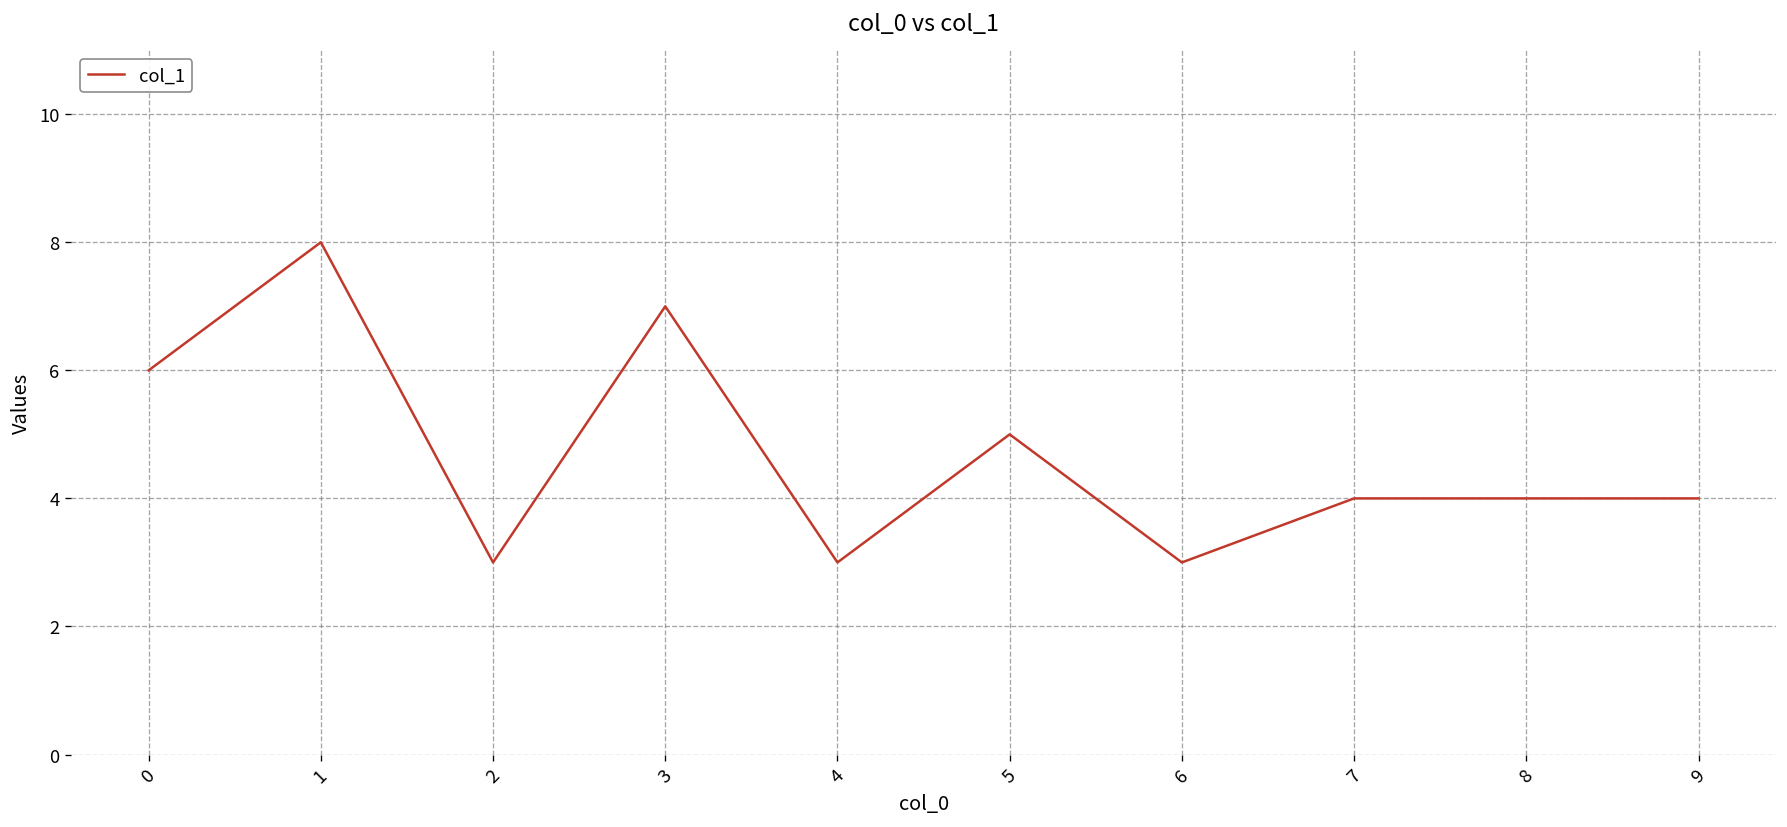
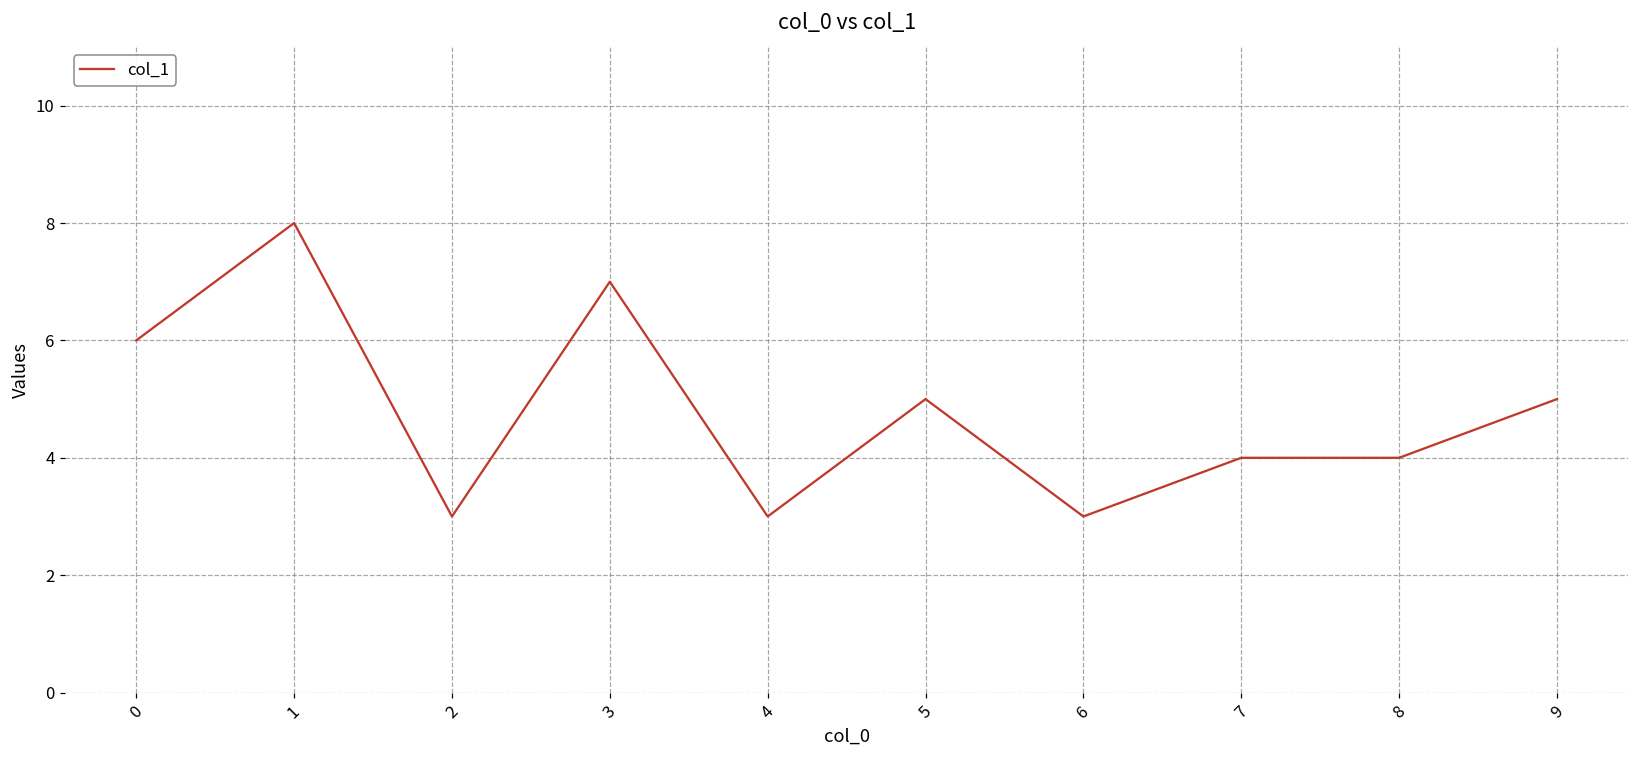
9: 4 -> 5
